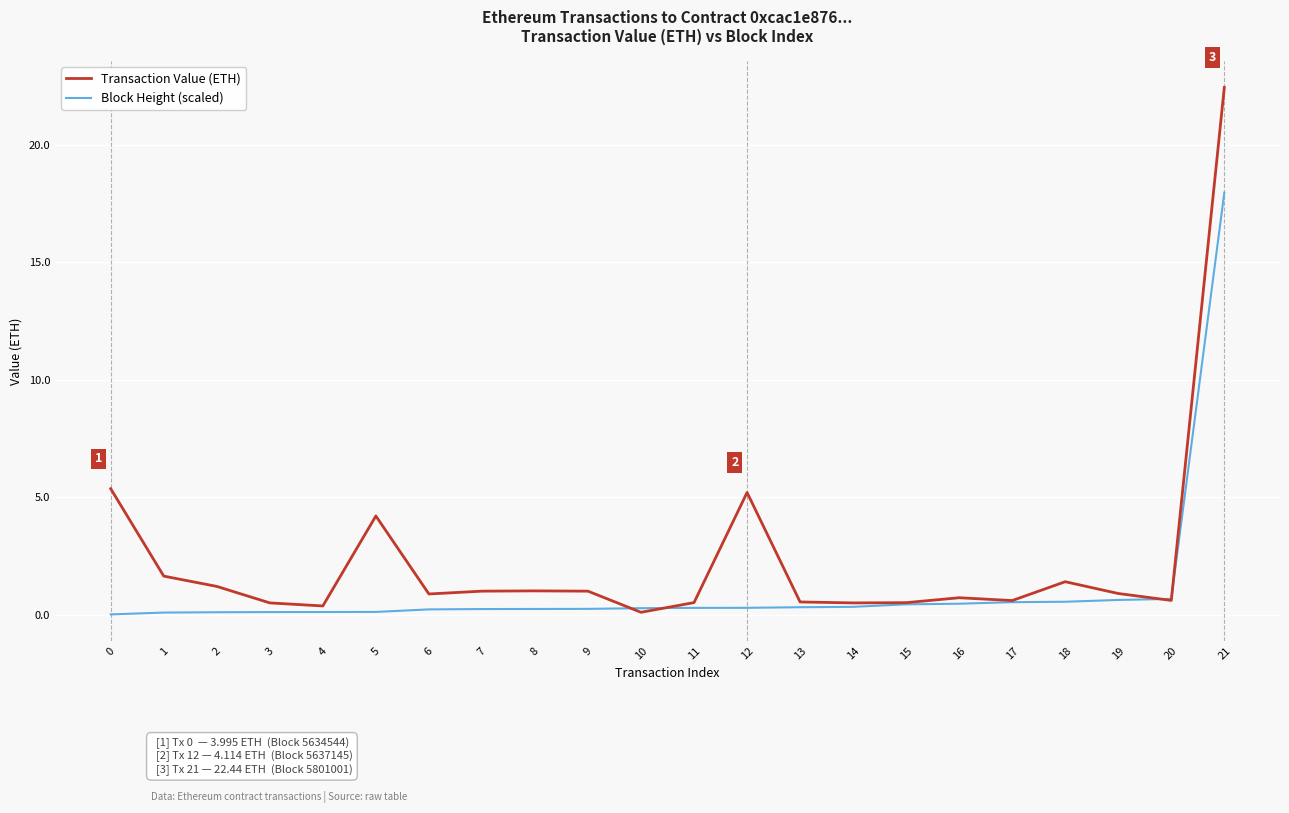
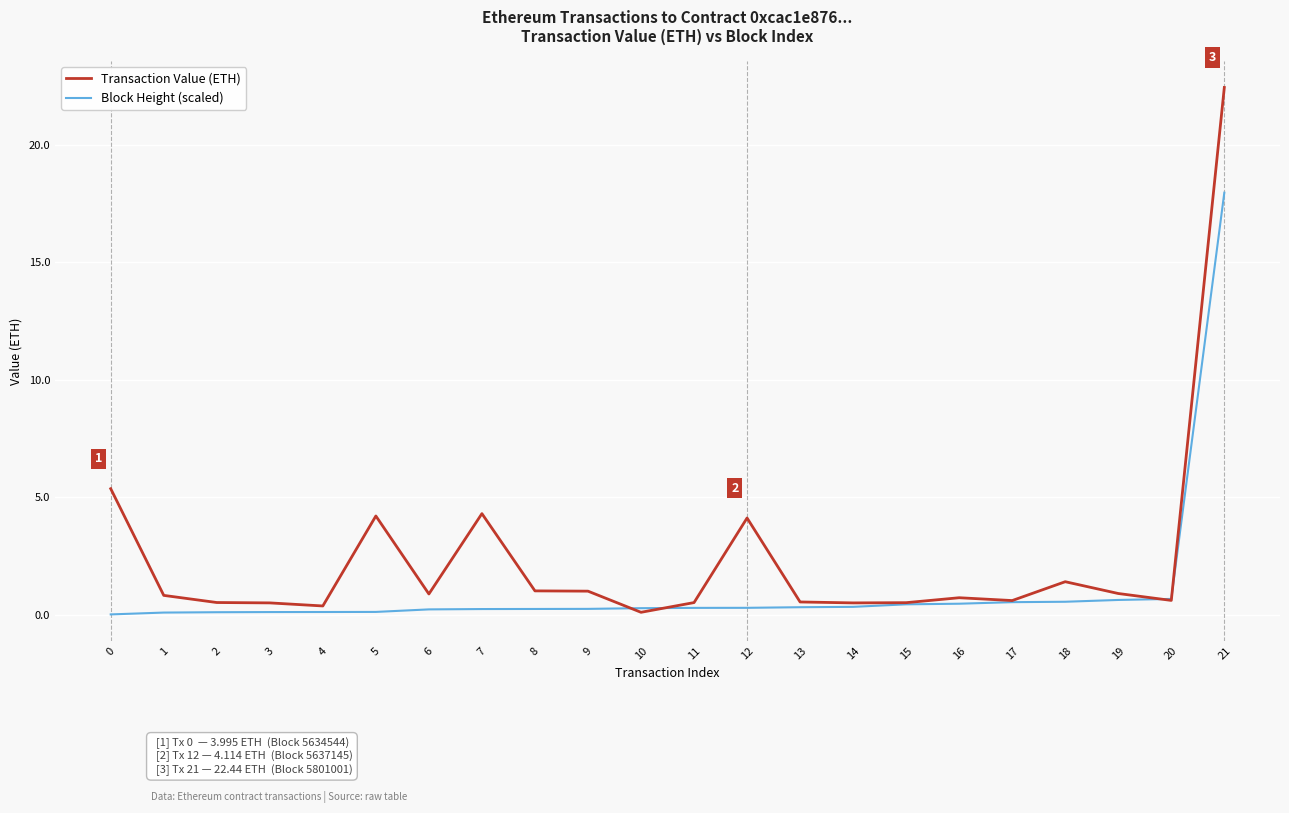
Transaction Value (ETH), 1: 1.6 -> 0.8
Transaction Value (ETH), 2: 1.2 -> 0.5
Transaction Value (ETH), 7: 1.0 -> 4.3
Transaction Value (ETH), 12: 5.2 -> 4.1
